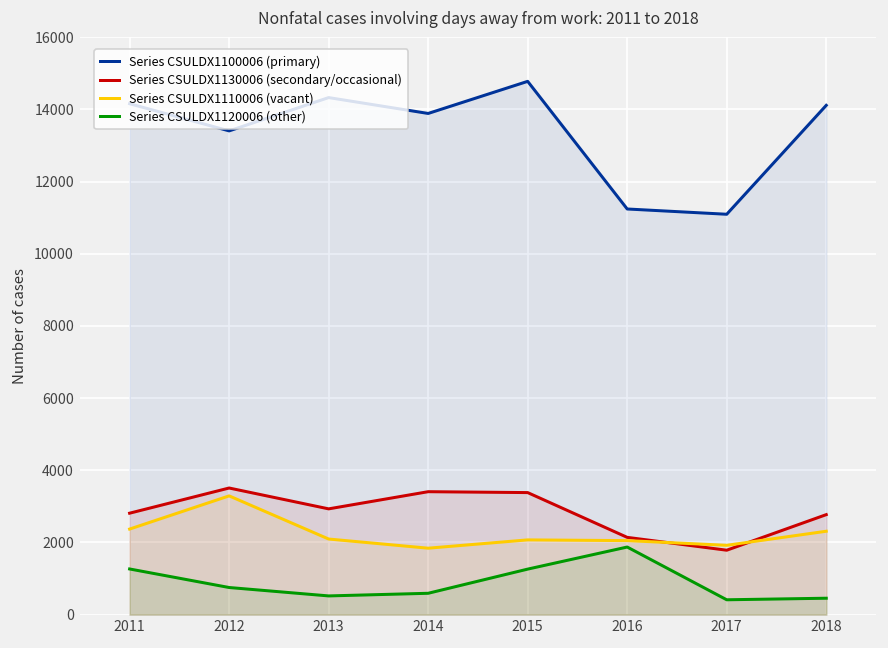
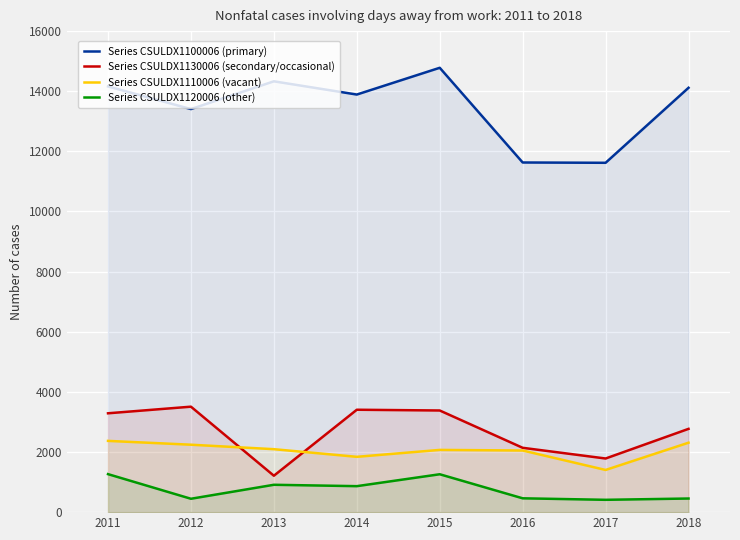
Series CSULDX1130006 (secondary/occasional), 2011: 2800 -> 3300
Series CSULDX1110006 (vacant), 2012: 3300 -> 2200
Series CSULDX1120006 (other), 2012: 800 -> 400
Series CSULDX1130006 (secondary/occasional), 2013: 2900 -> 1200
Series CSULDX1120006 (other), 2013: 500 -> 900
Series CSULDX1120006 (other), 2014: 600 -> 900
Series CSULDX1100006 (primary), 2016: 11200 -> 11600
Series CSULDX1120006 (other), 2016: 1900 -> 500
Series CSULDX1100006 (primary), 2017: 11100 -> 11600
Series CSULDX1110006 (vacant), 2017: 1900 -> 1400
